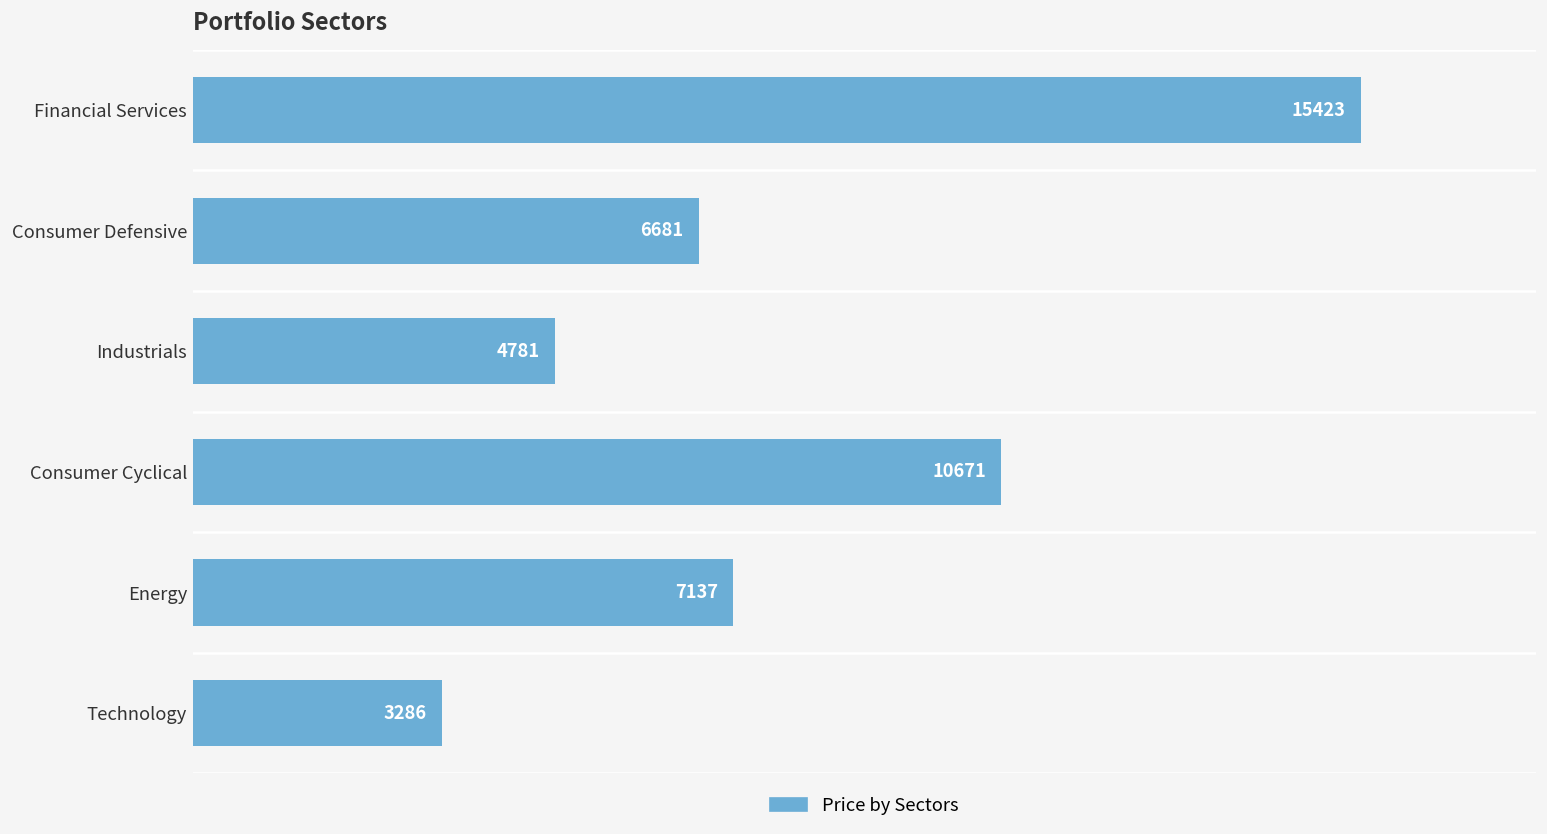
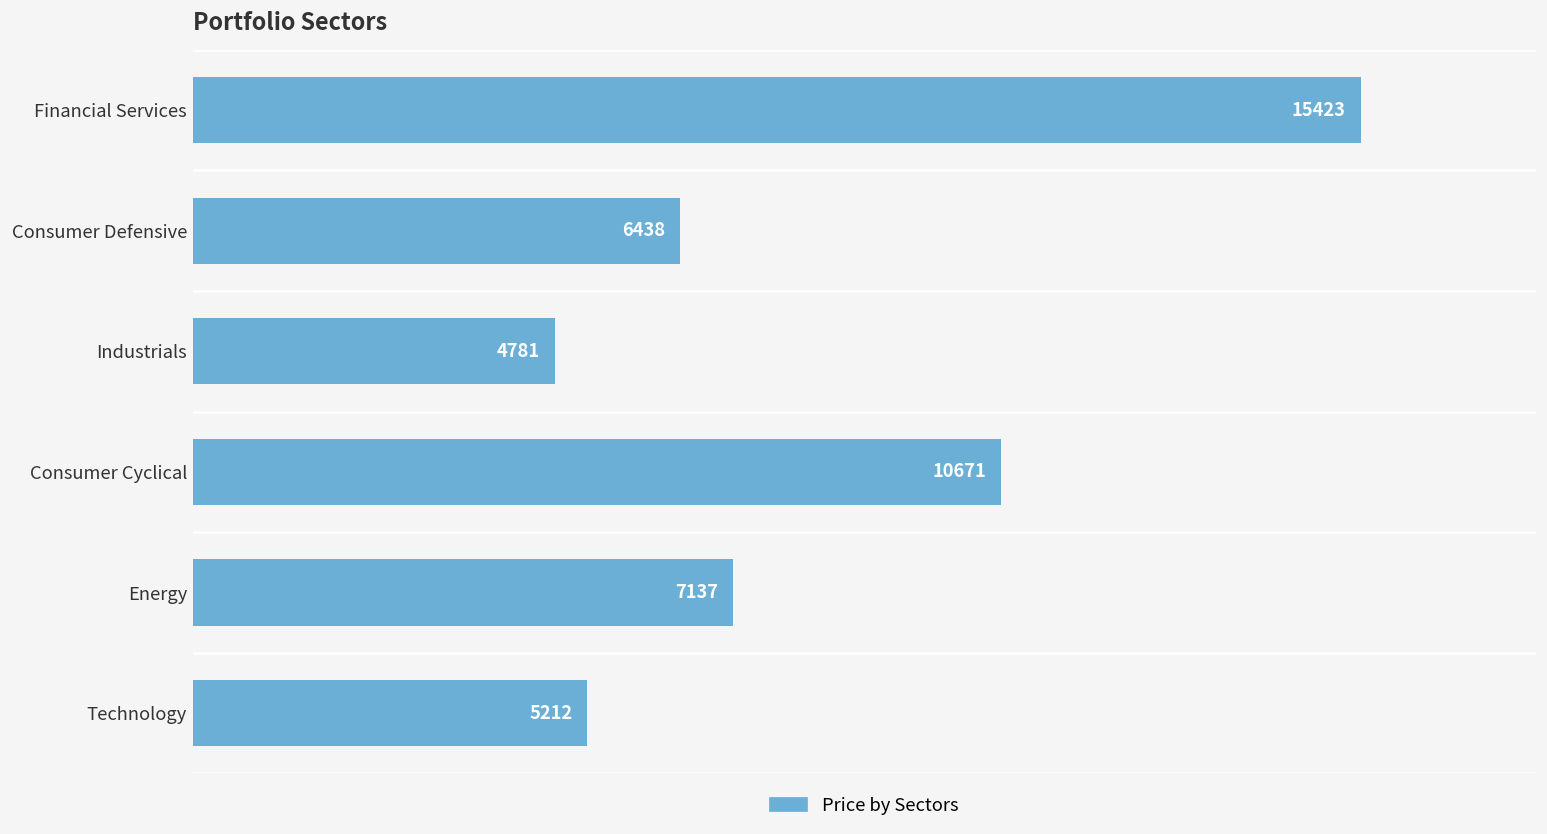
Consumer Defensive: 6681 -> 6438
Technology: 3286 -> 5212
